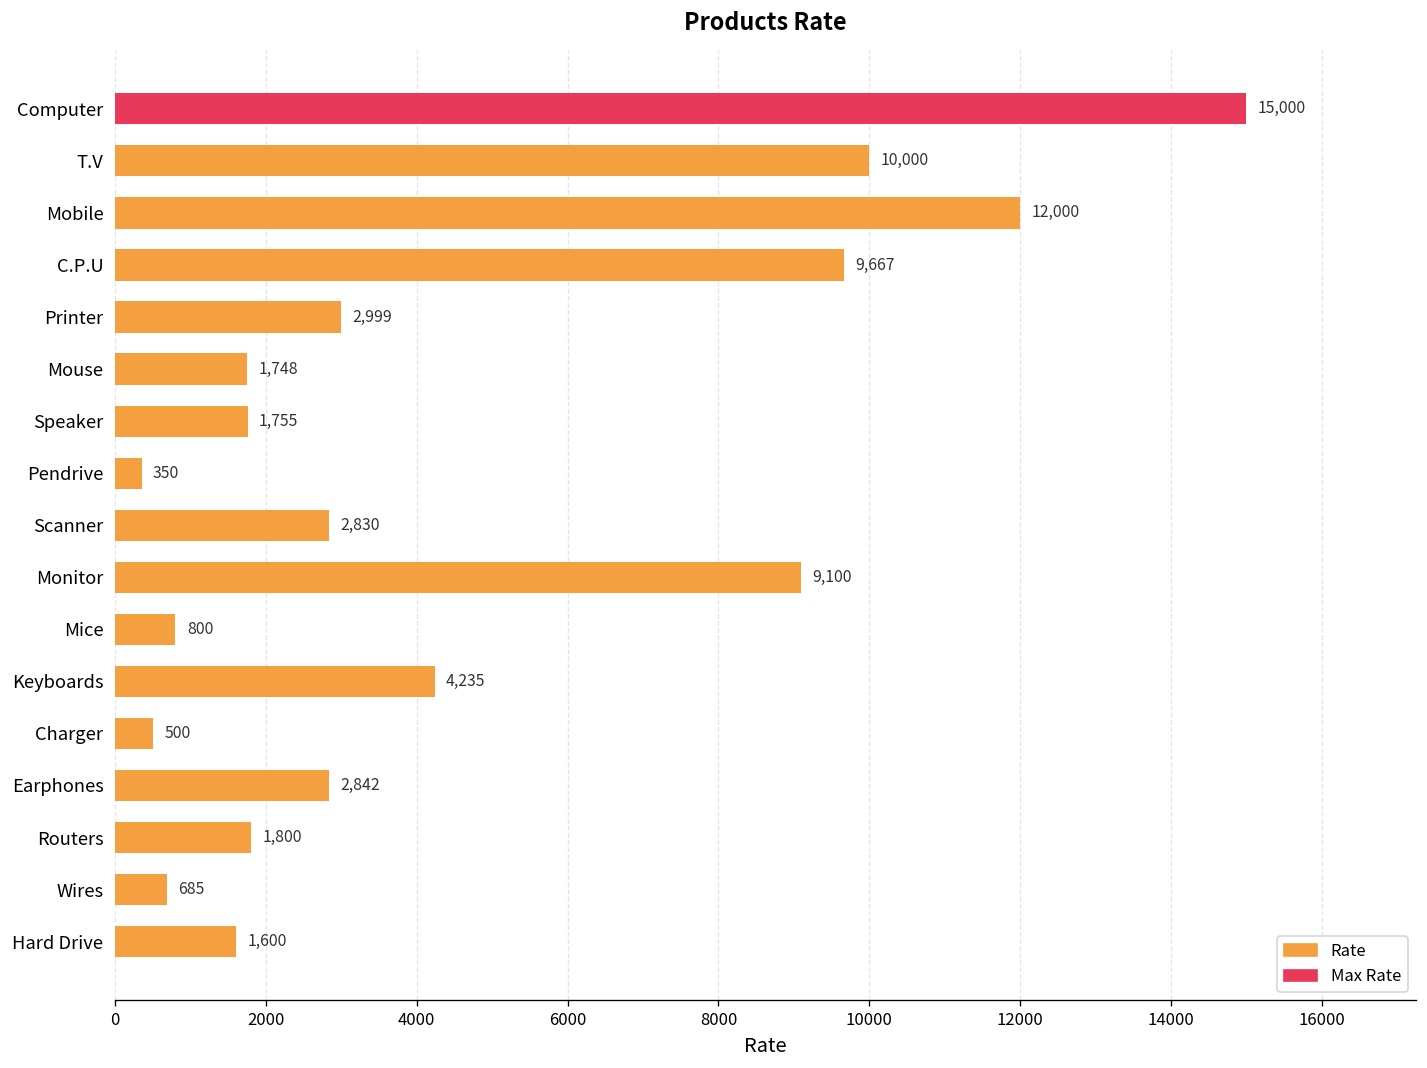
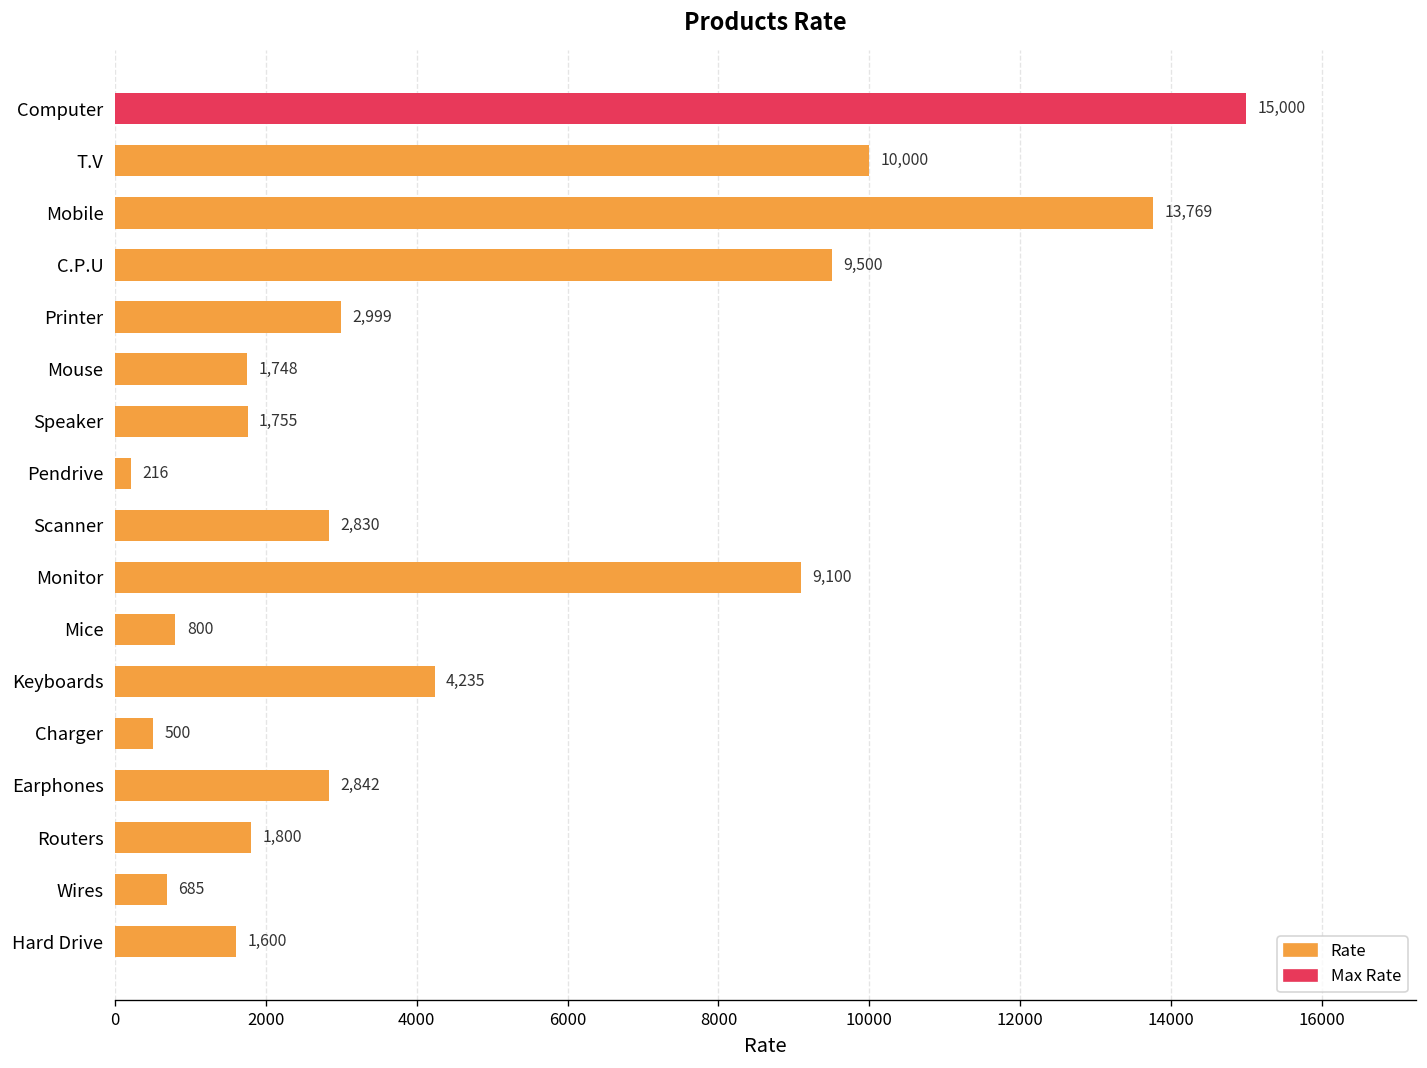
Mobile: 12,000 -> 13,769
C.P.U: 9,667 -> 9,500
Pendrive: 350 -> 216
